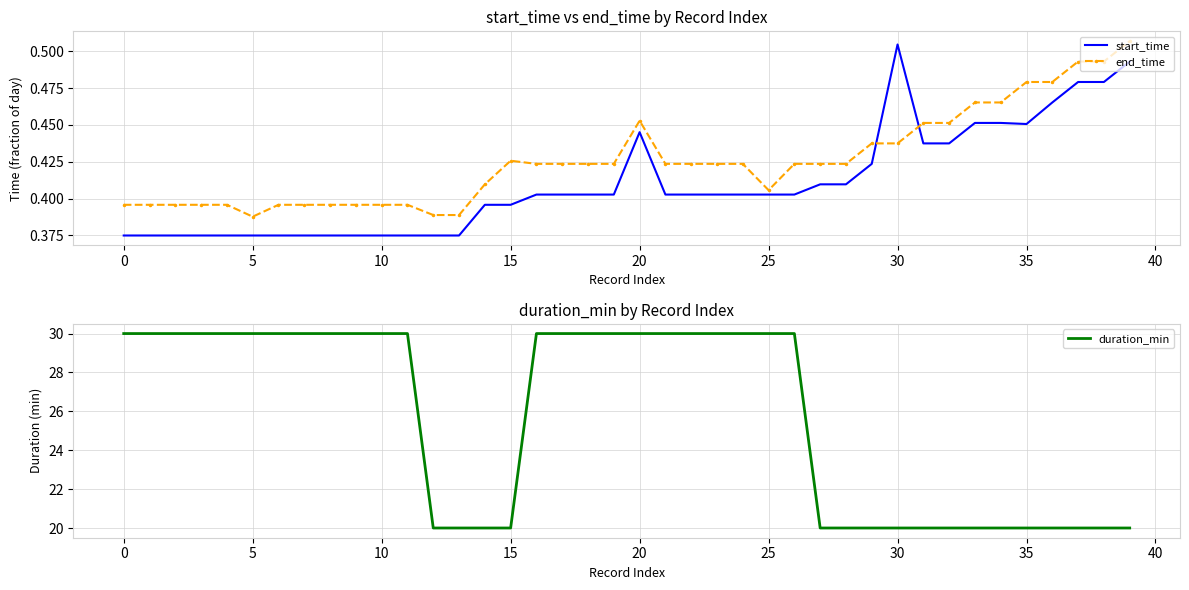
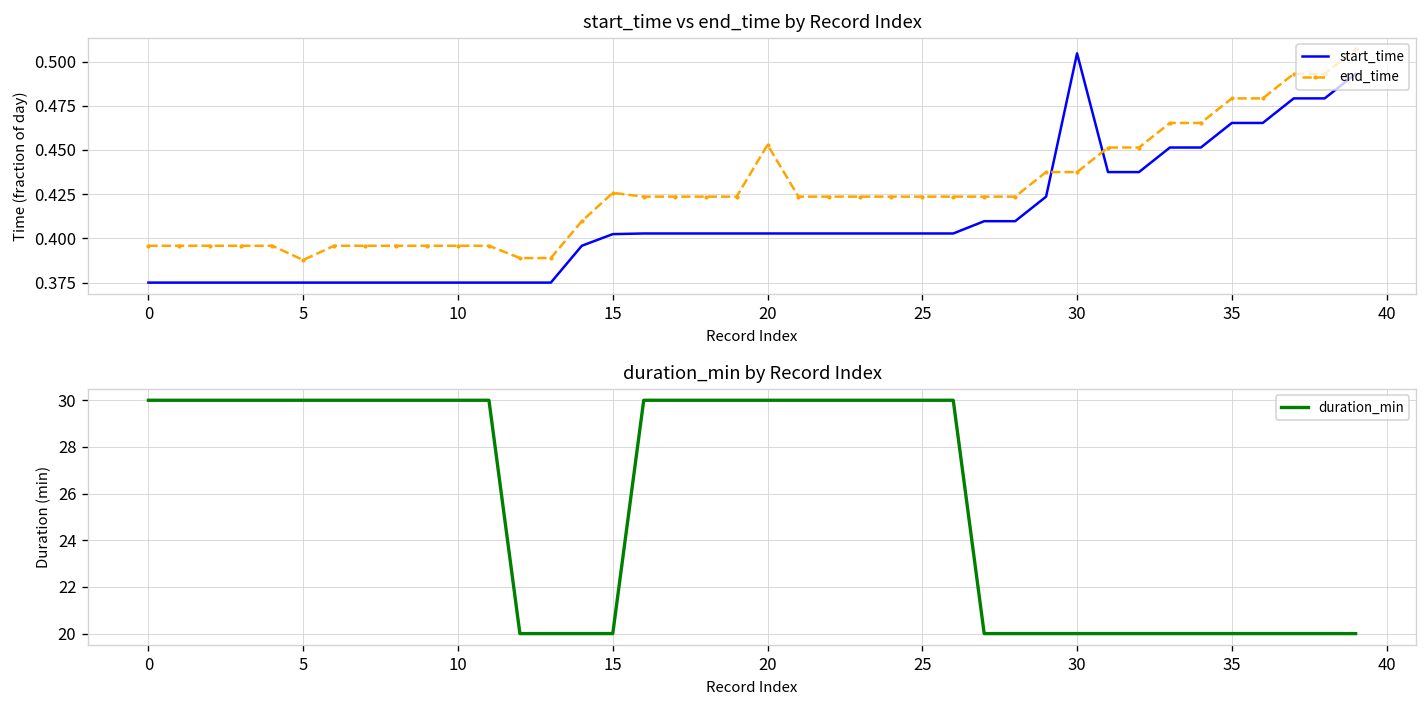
start_time vs end_time by Record Index, start_time, 15: 0.396 -> 0.402
start_time vs end_time by Record Index, start_time, 20: 0.445 -> 0.403
start_time vs end_time by Record Index, end_time, 25: 0.406 -> 0.424
start_time vs end_time by Record Index, start_time, 35: 0.451 -> 0.465
